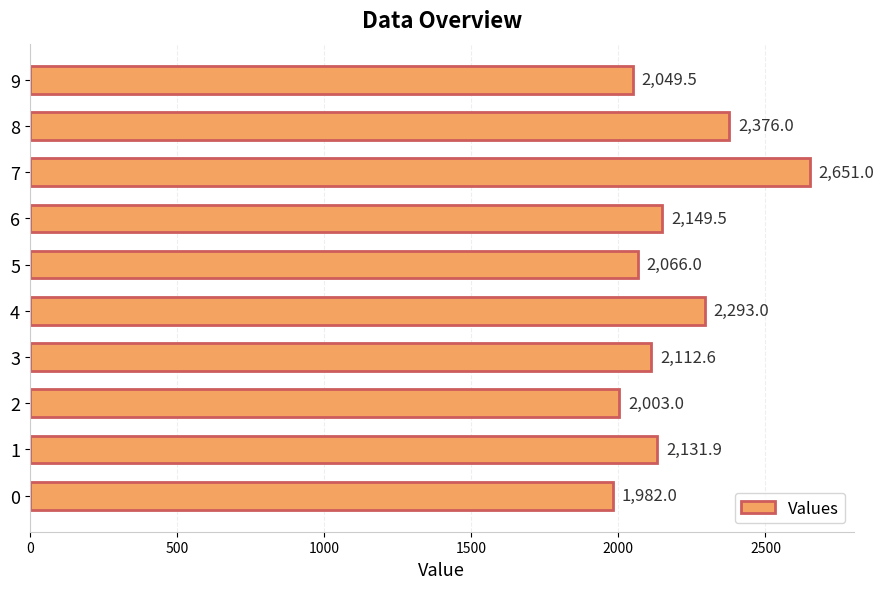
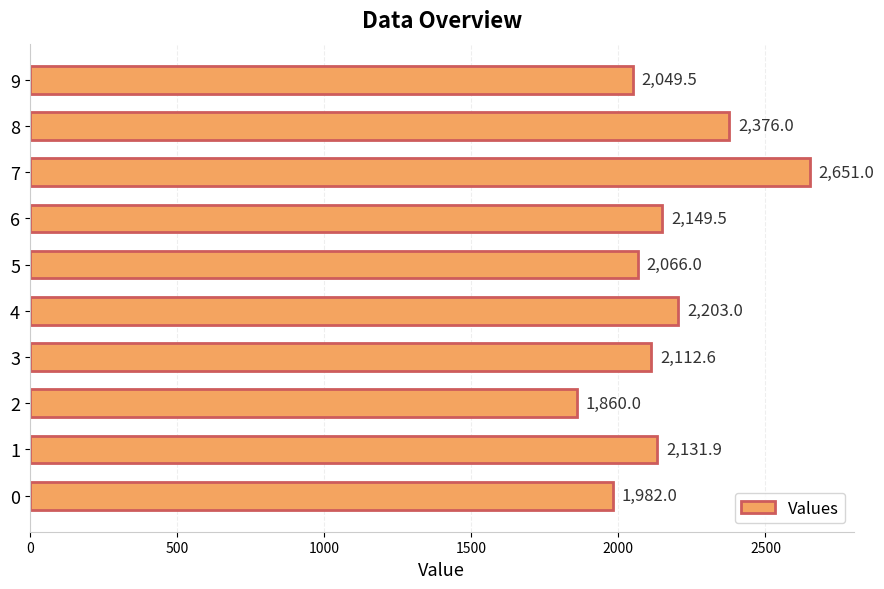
4: 2,293.0 -> 2,203.0
2: 2,003.0 -> 1,860.0
